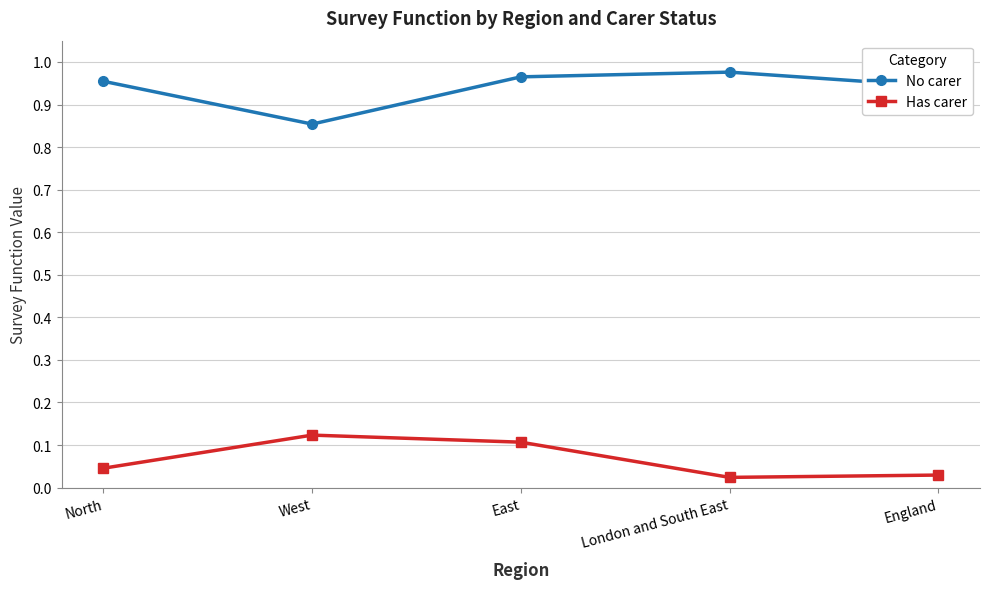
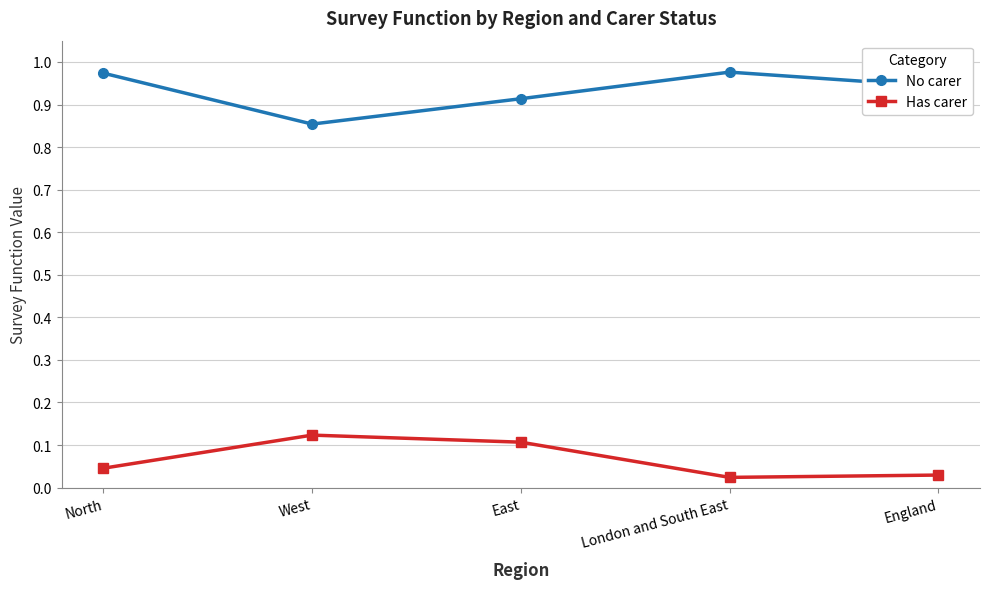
No carer, North: 0.95 -> 0.97
No carer, East: 0.96 -> 0.91
